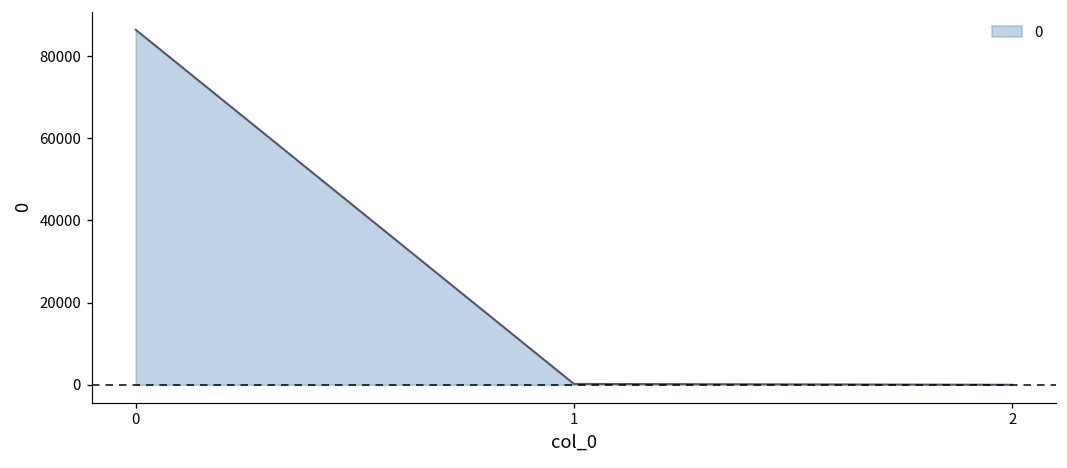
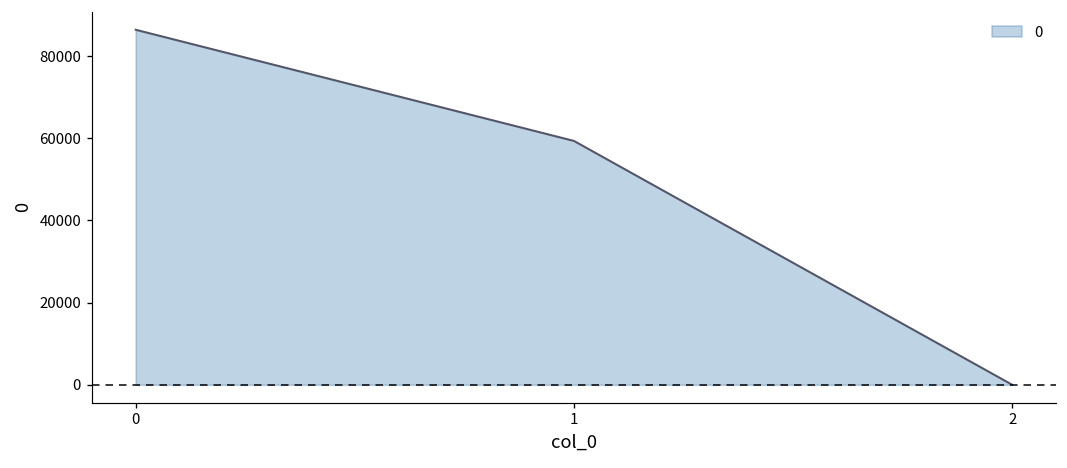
1: 0 -> 59000
